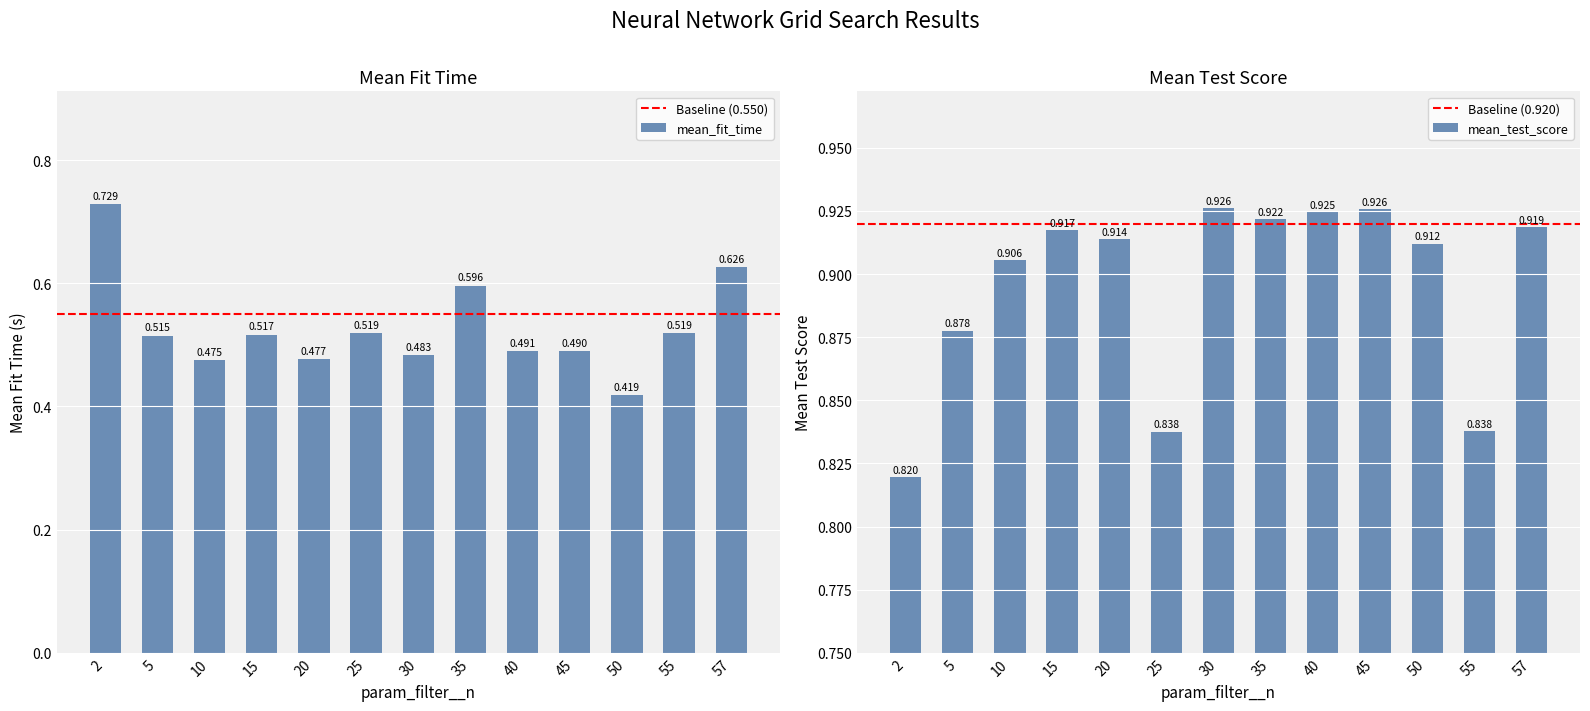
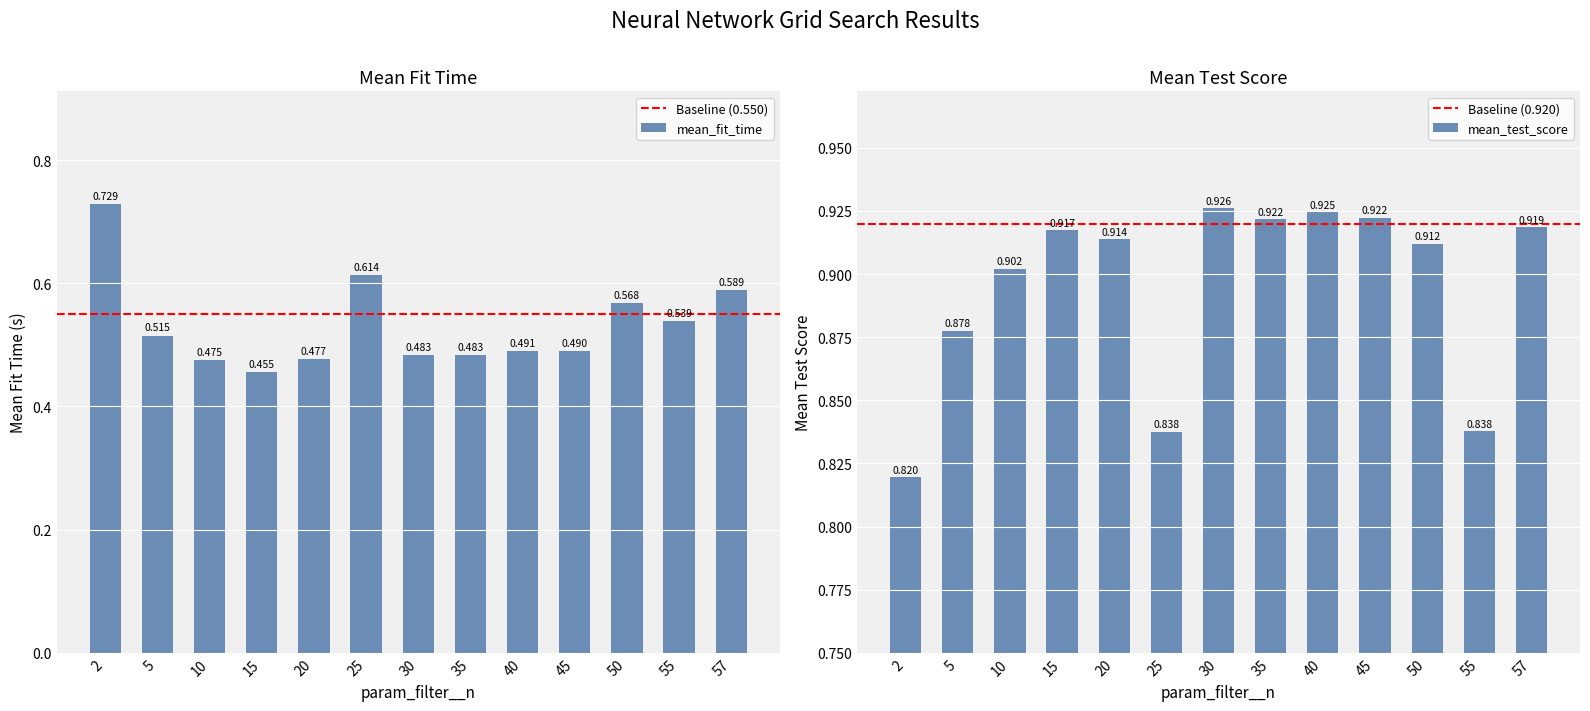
Mean Fit Time, 15: 0.517 -> 0.455
Mean Fit Time, 25: 0.519 -> 0.614
Mean Fit Time, 35: 0.596 -> 0.483
Mean Fit Time, 50: 0.419 -> 0.568
Mean Fit Time, 55: 0.519 -> 0.539
Mean Fit Time, 57: 0.626 -> 0.589
Mean Test Score, 10: 0.906 -> 0.902
Mean Test Score, 45: 0.926 -> 0.922
